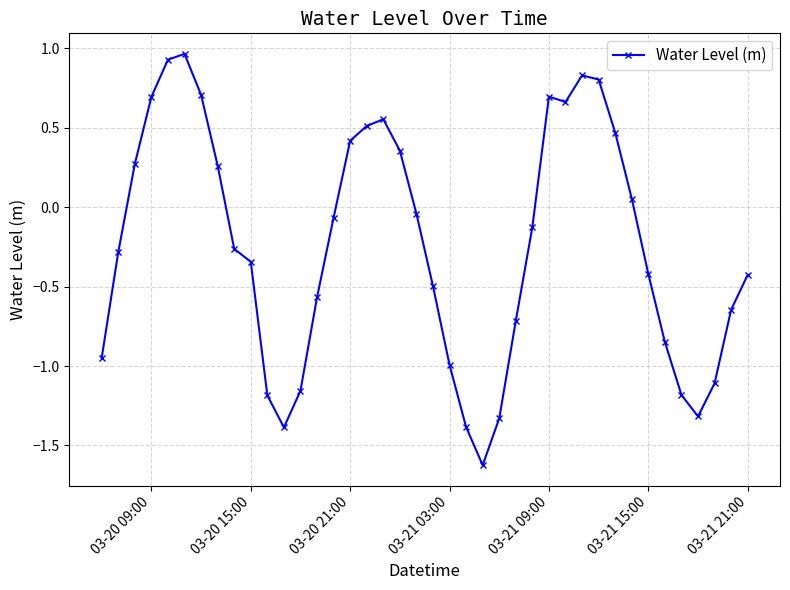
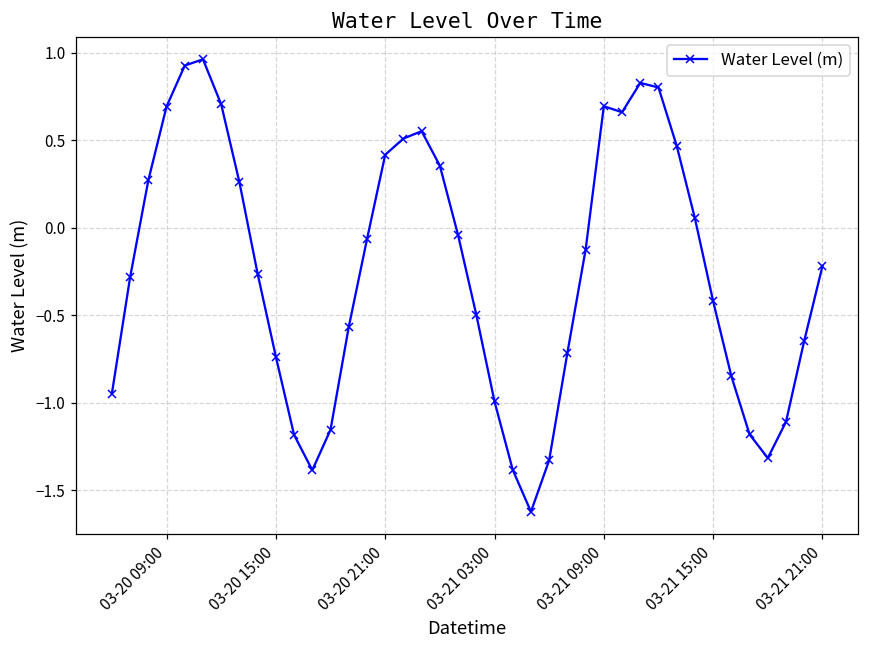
03-20 15:00: -0.34 -> -0.74
03-21 21:00: -0.43 -> -0.22
